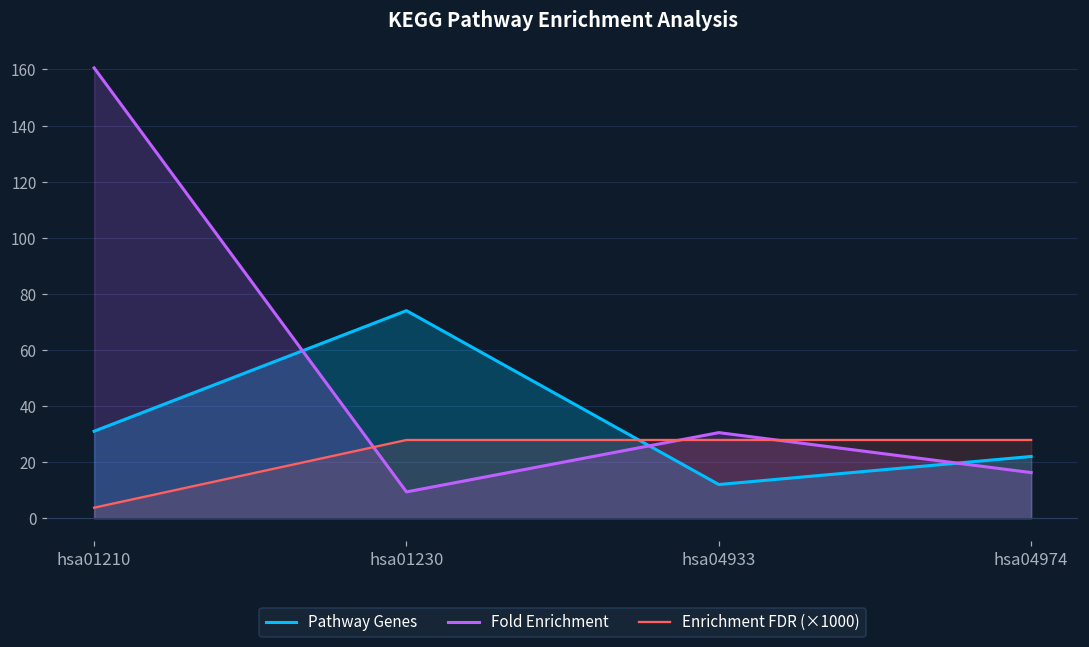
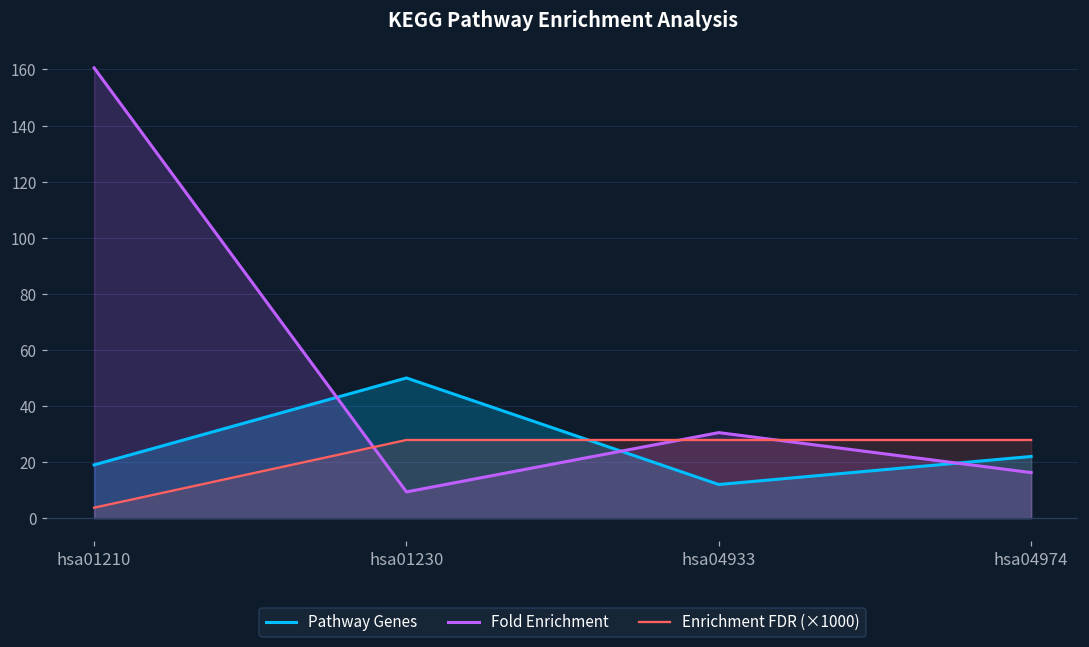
Pathway Genes, hsa01210: 31 -> 19
Pathway Genes, hsa01230: 74 -> 50
